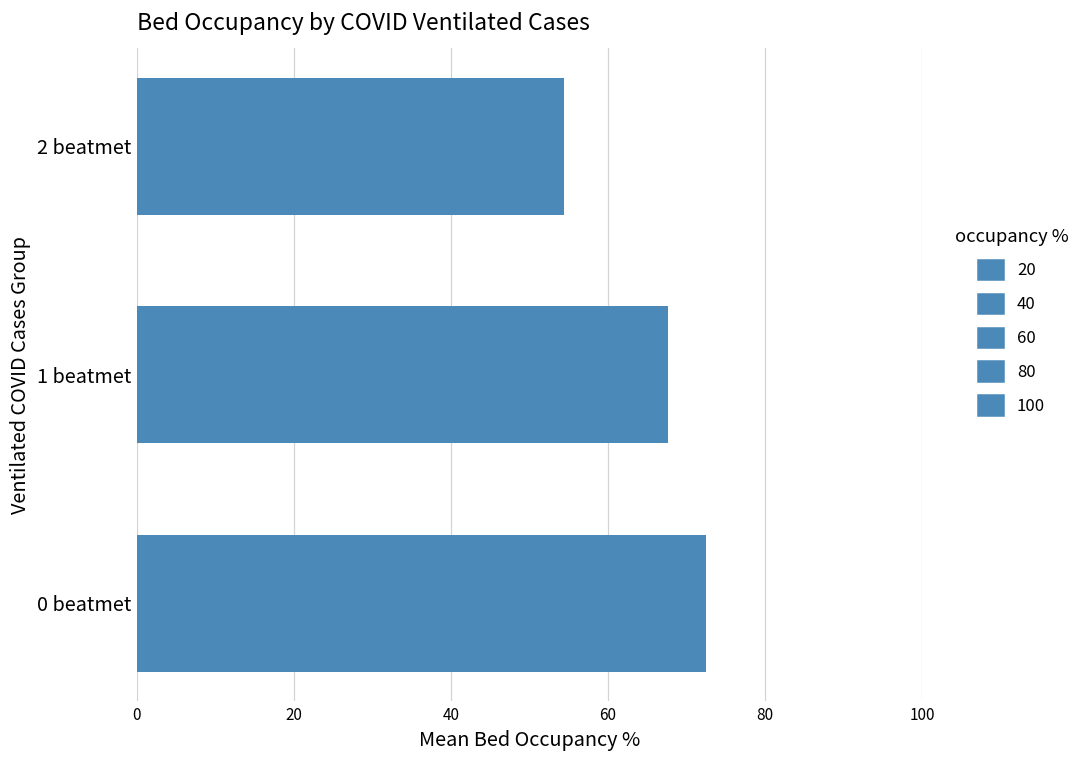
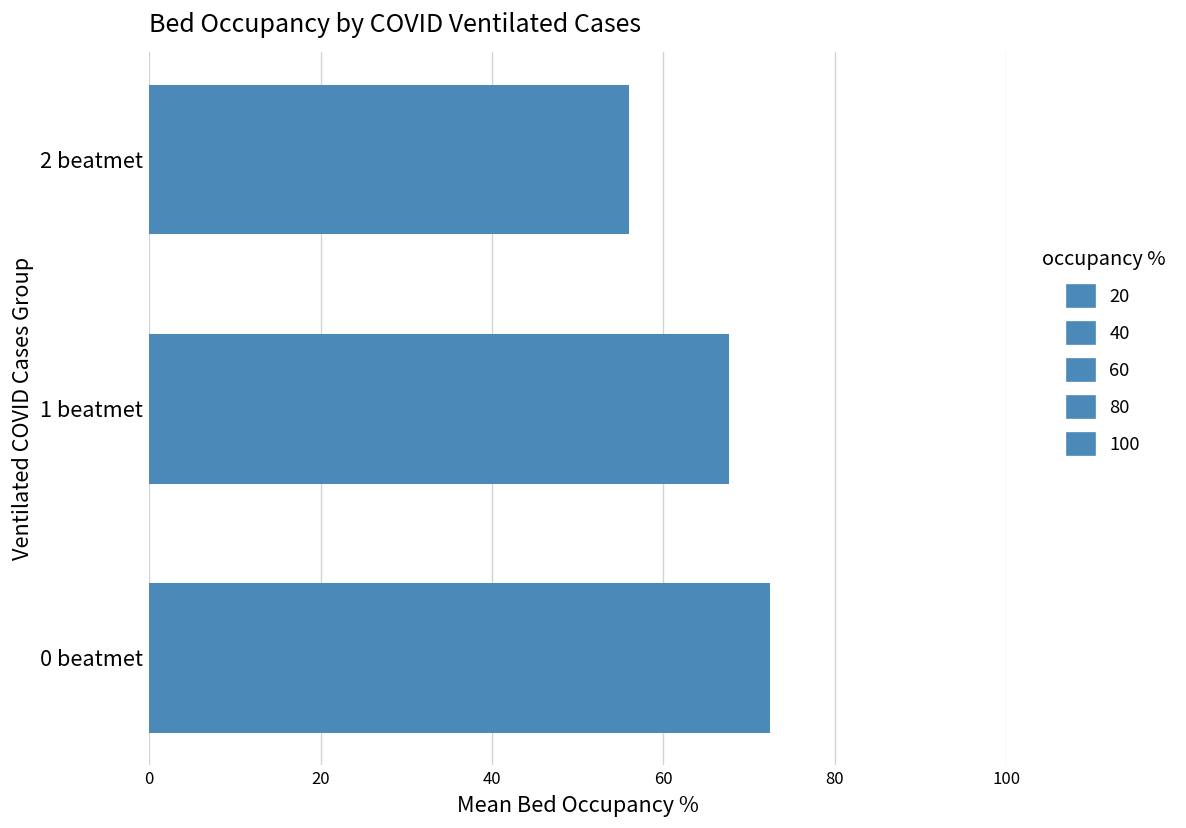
2 beatmet: 54 -> 56
